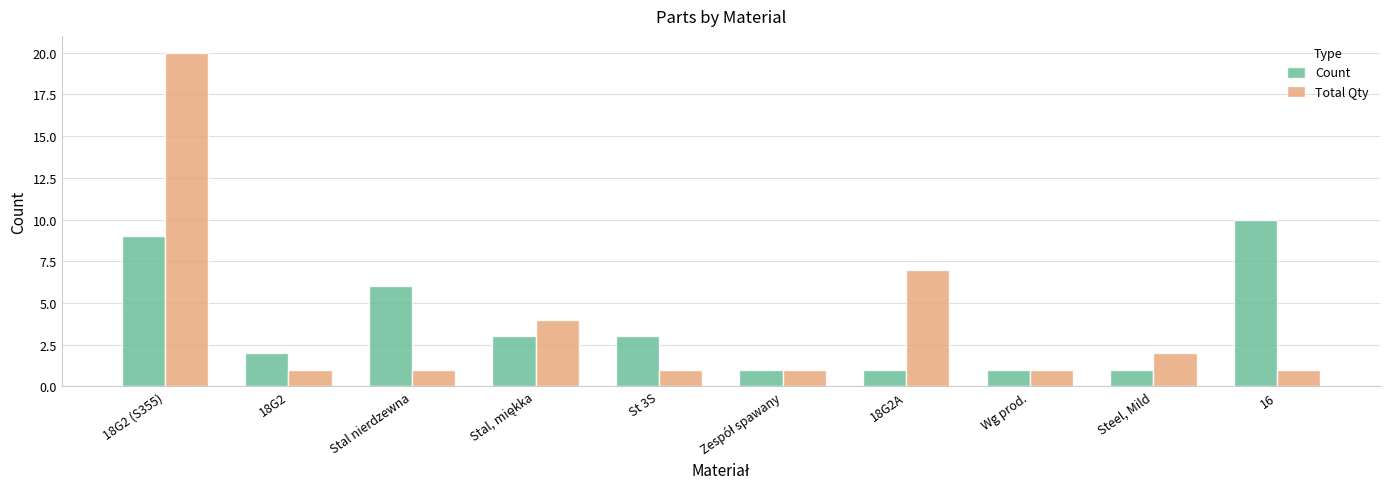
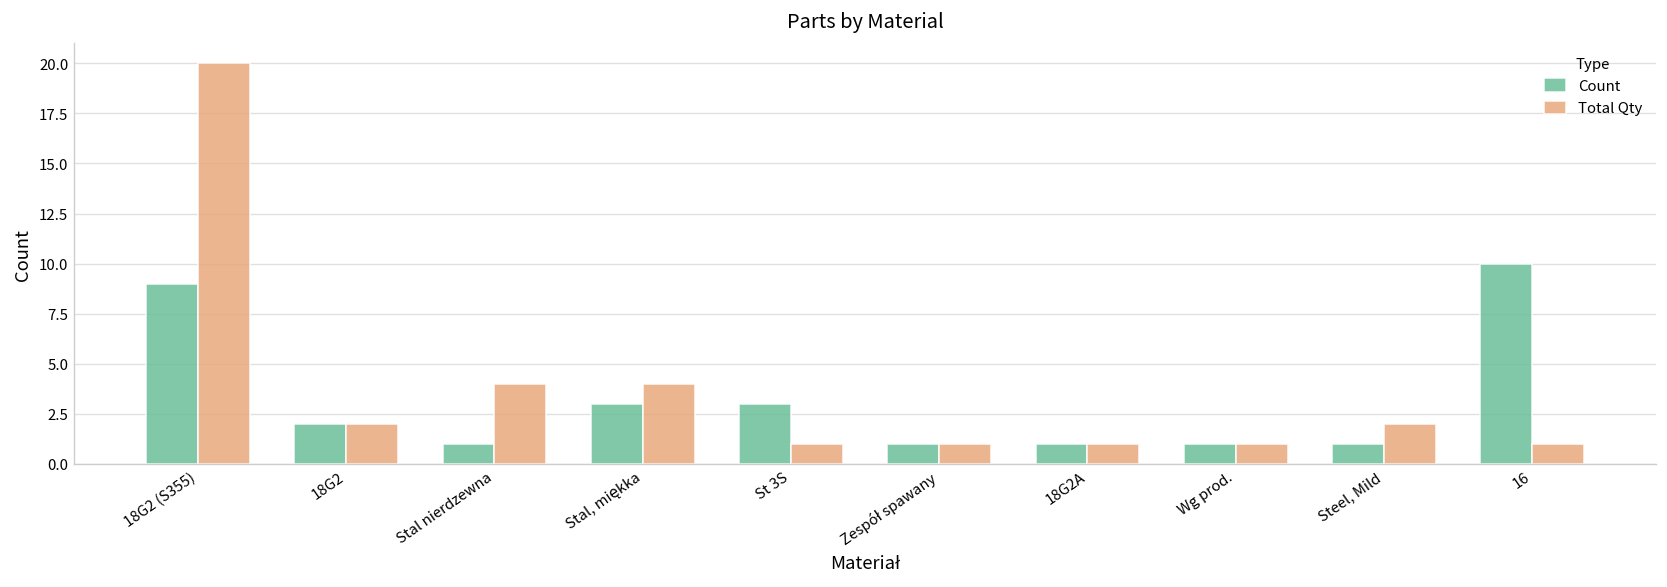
Total Qty, 18G2: 1 -> 2
Count, Stal nierdzewna: 6 -> 1
Total Qty, Stal nierdzewna: 1 -> 4
Total Qty, 18G2A: 7 -> 1
